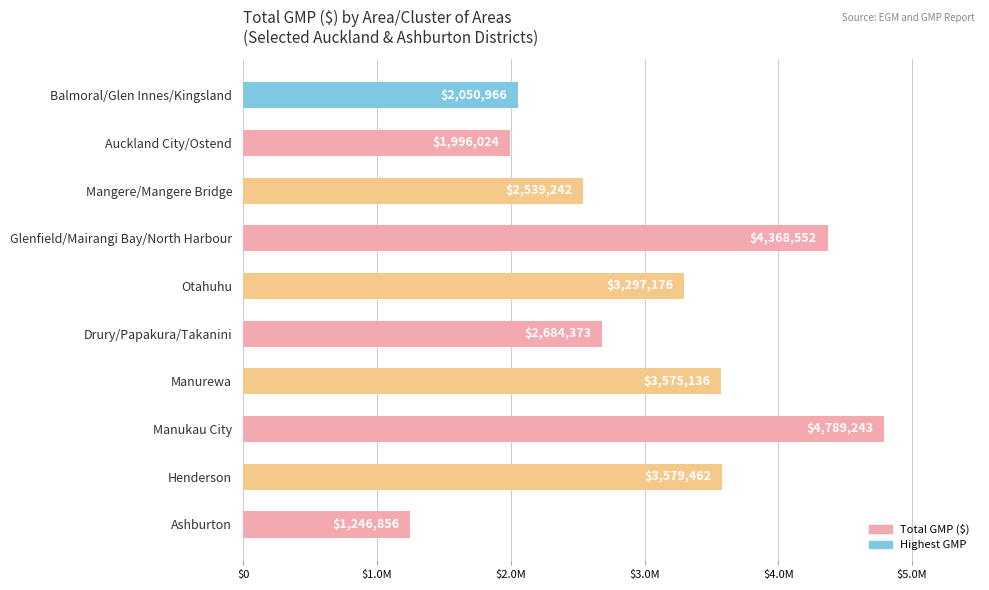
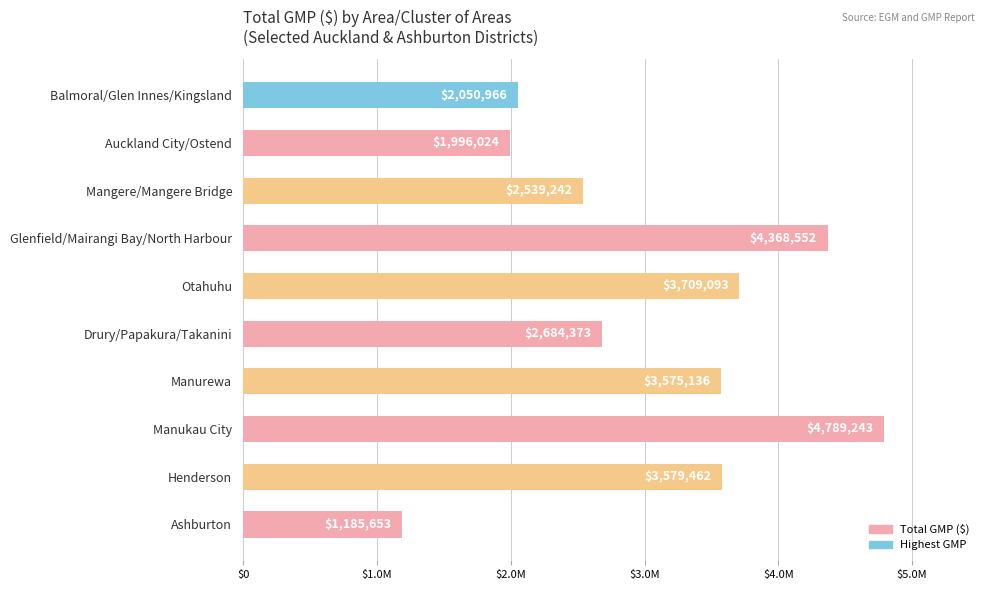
Otahuhu: $3,297,176 -> $3,709,093
Ashburton: $1,246,856 -> $1,185,653
